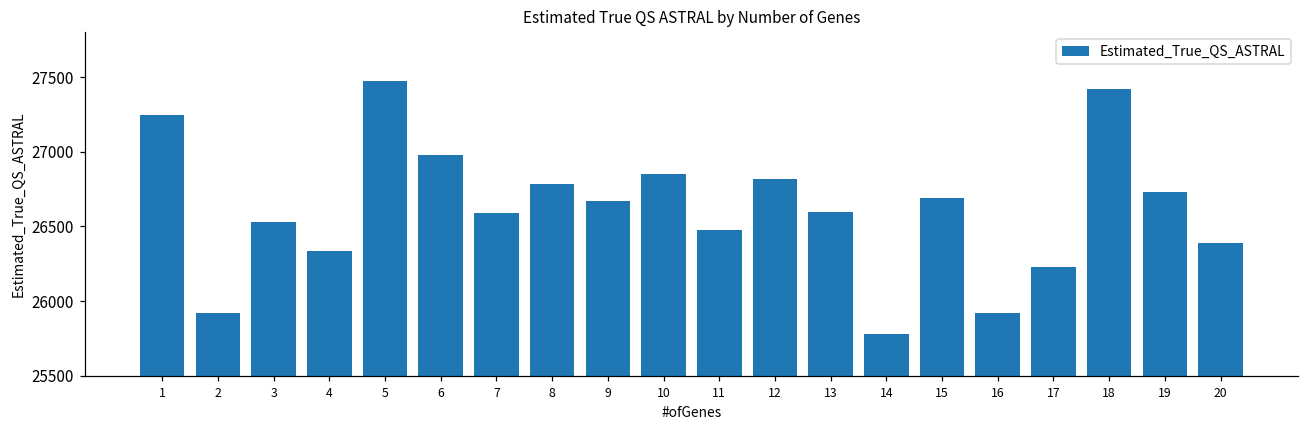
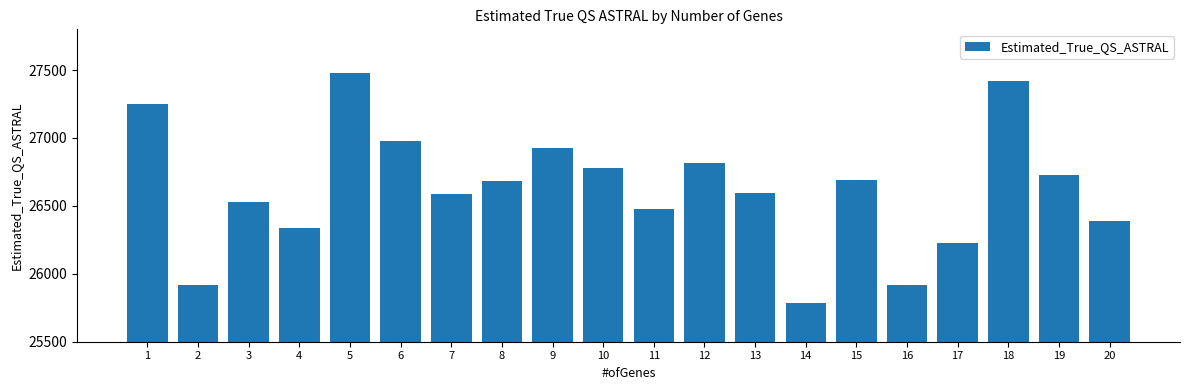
8: 26790 -> 26680
9: 26670 -> 26930
10: 26850 -> 26780
